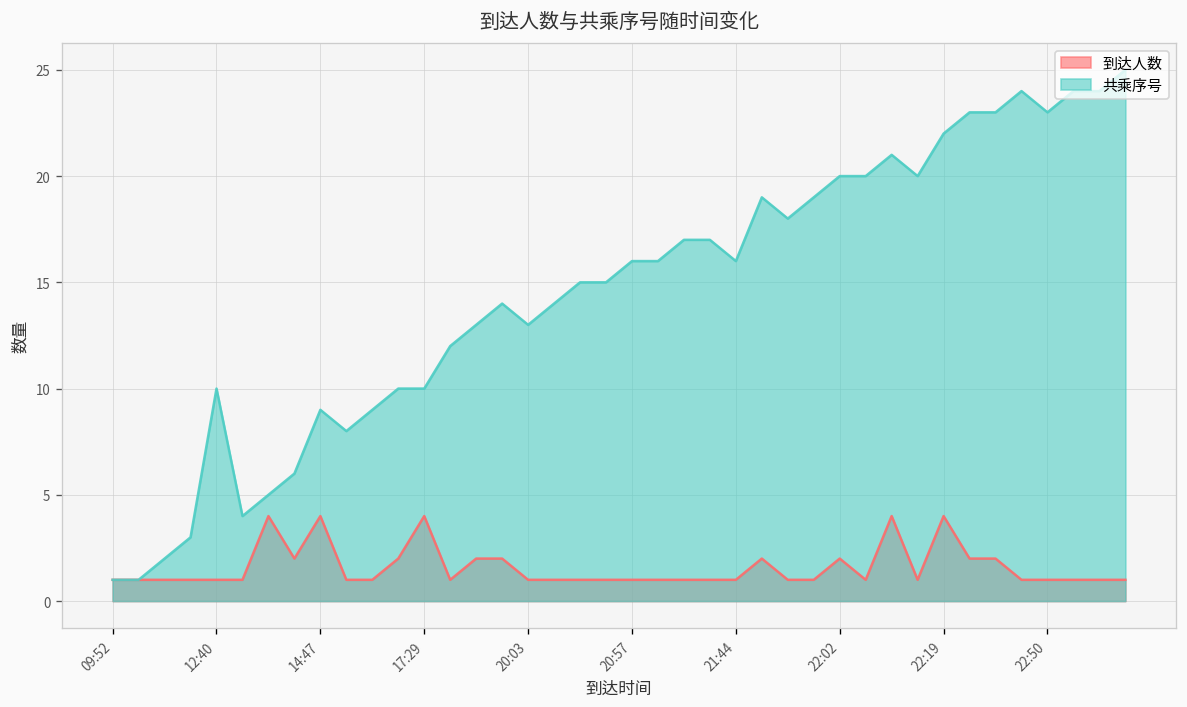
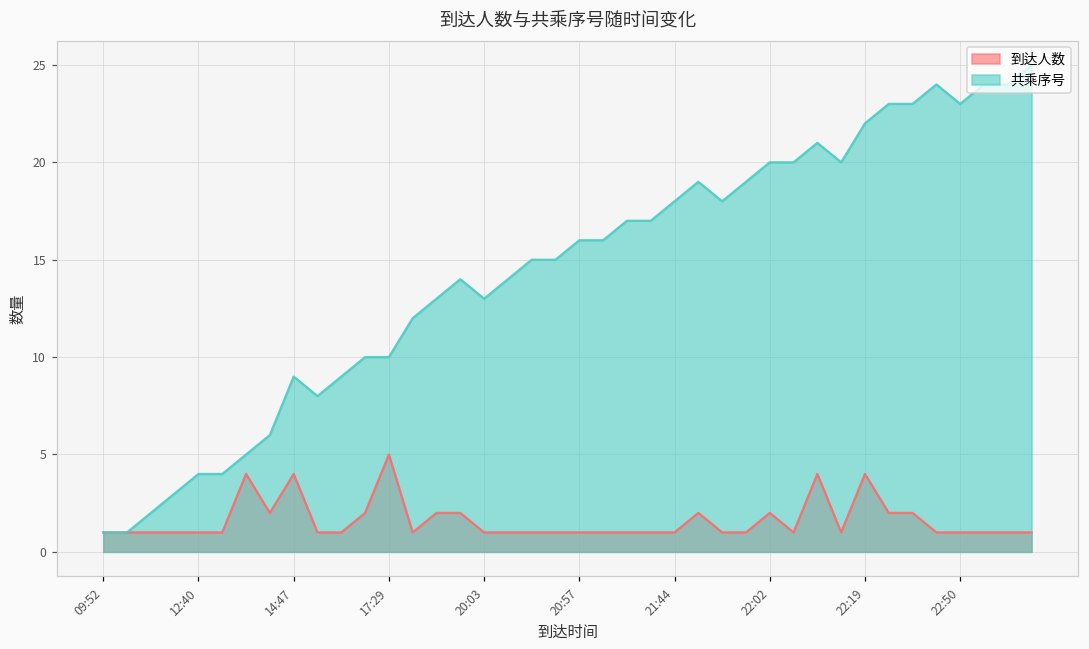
共乘序号, 12:40: 10 -> 4
到达人数, 17:29: 4 -> 5
共乘序号, 21:44: 16 -> 18
